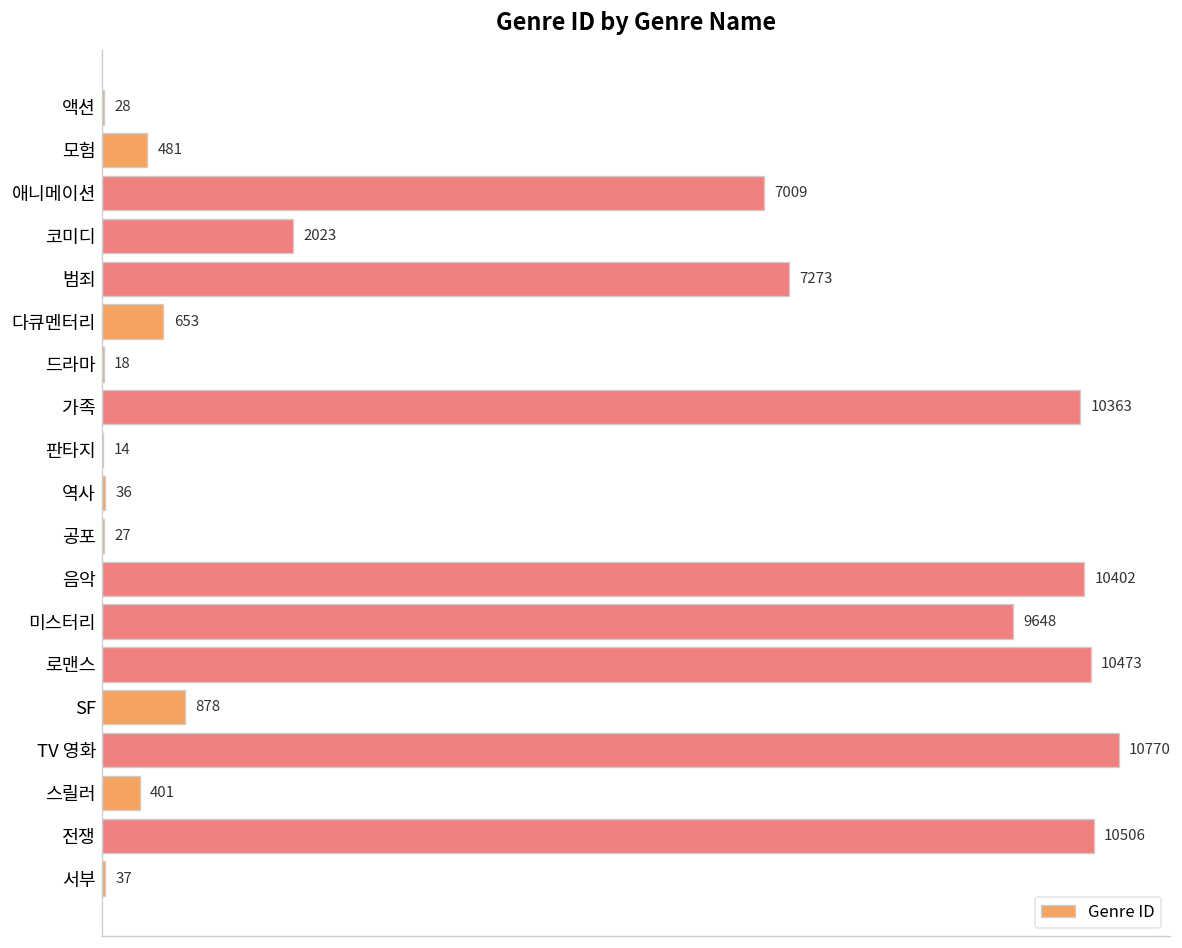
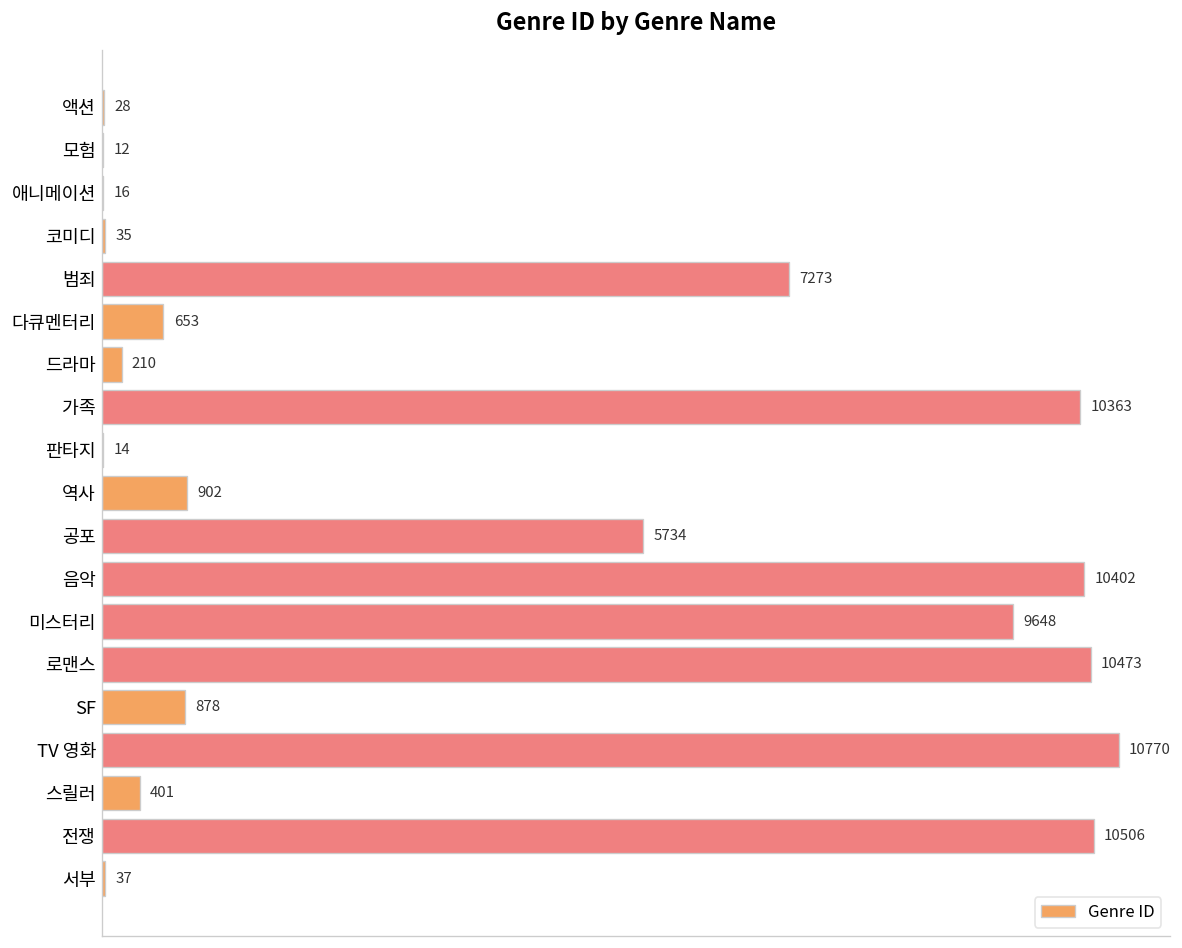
모험: 481 -> 12
애니메이션: 7009 -> 16
코미디: 2023 -> 35
드라마: 18 -> 210
역사: 36 -> 902
공포: 27 -> 5734
